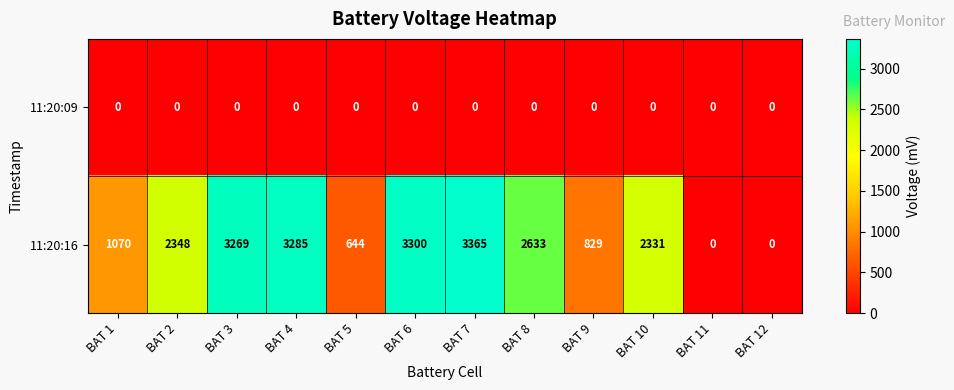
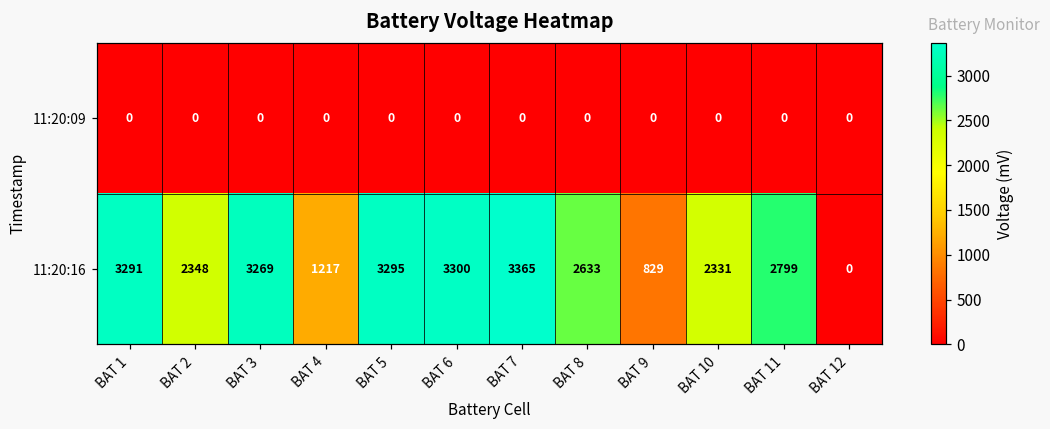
11:20:16, BAT 1: 1070 -> 3291
11:20:16, BAT 4: 3285 -> 1217
11:20:16, BAT 5: 644 -> 3295
11:20:16, BAT 11: 0 -> 2799
